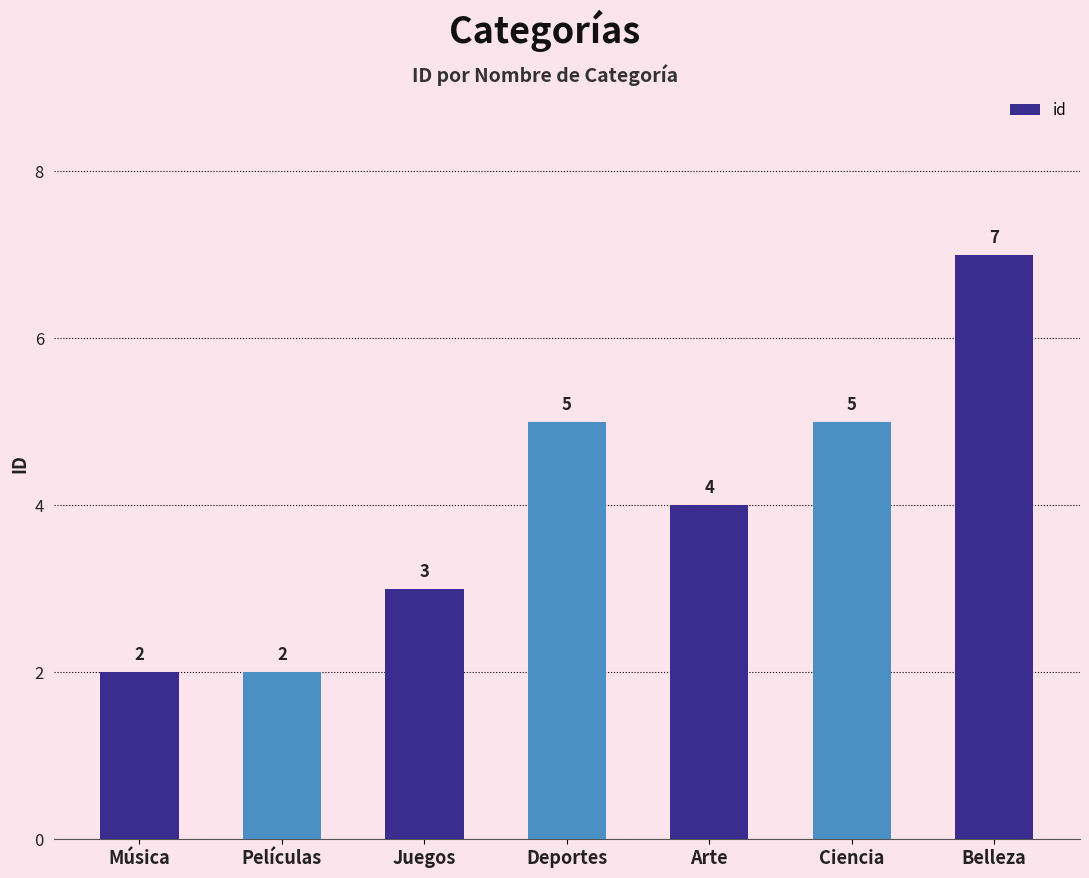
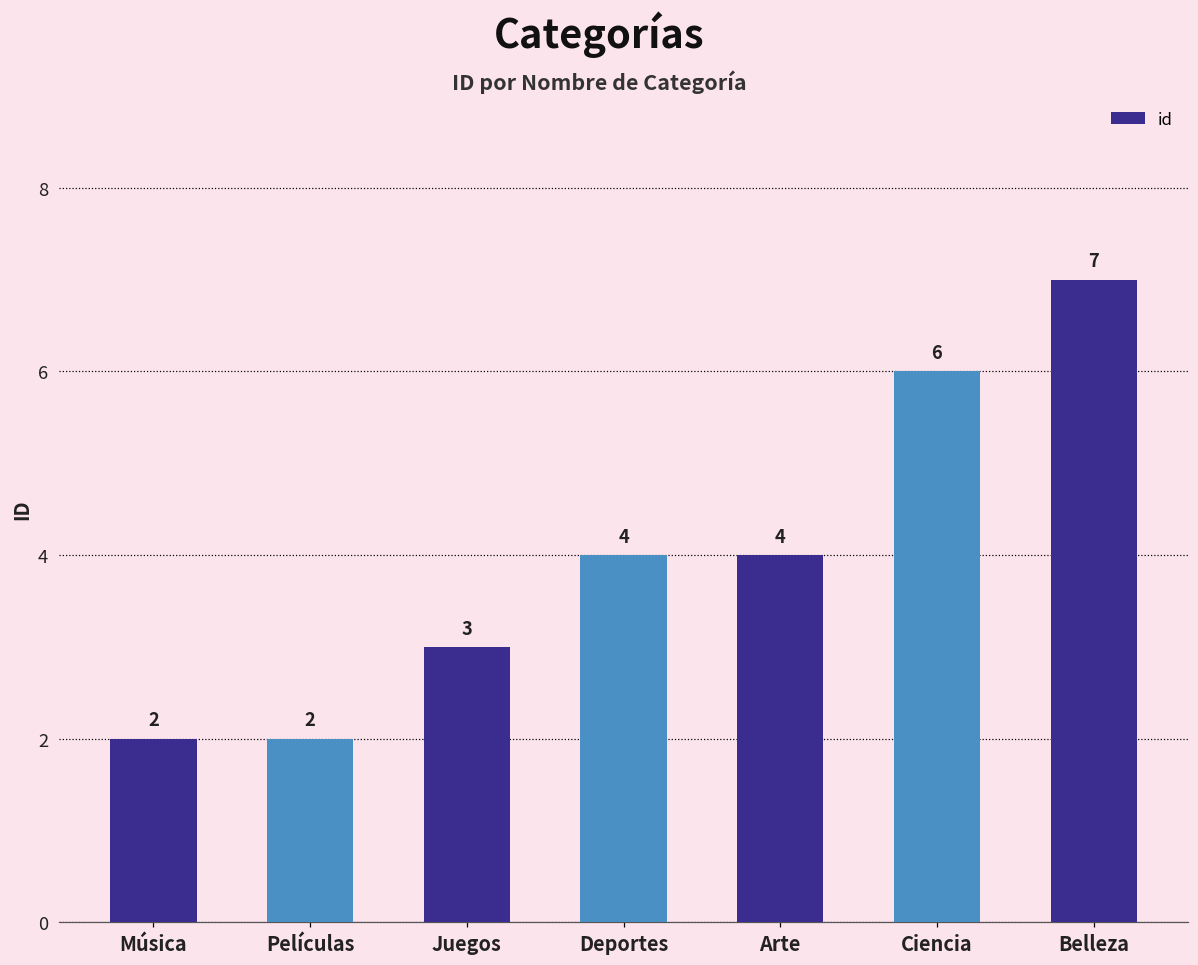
Deportes: 5 -> 4
Ciencia: 5 -> 6
